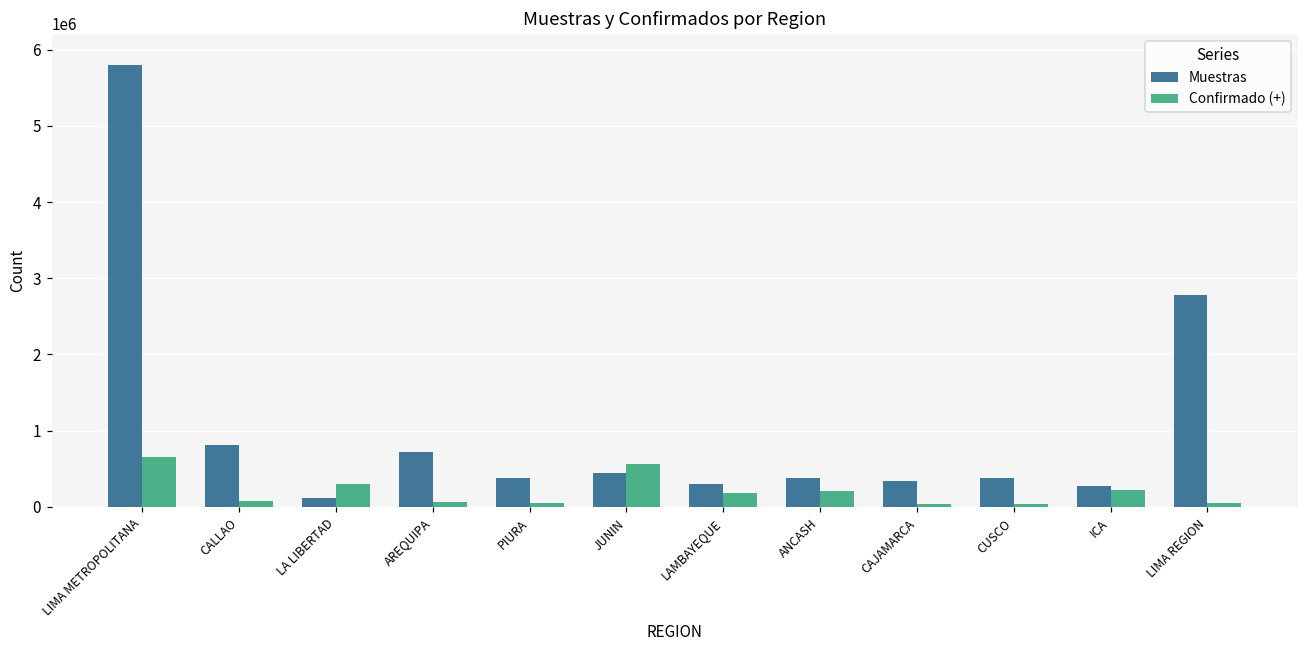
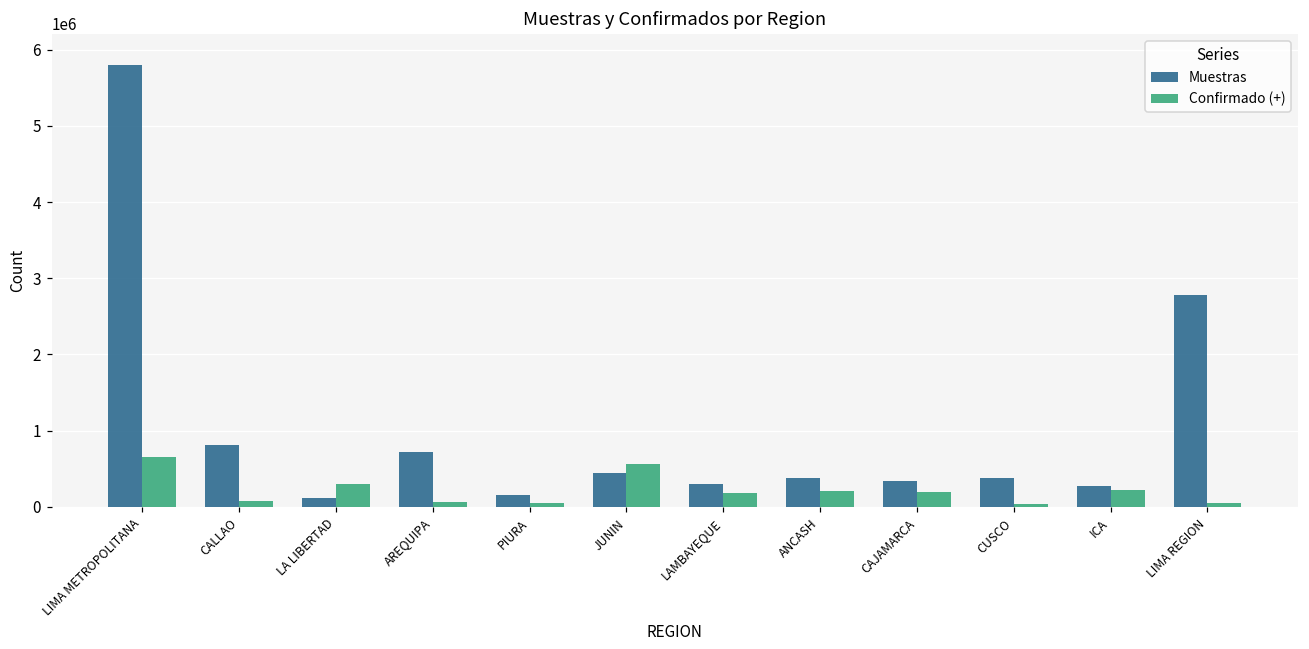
Muestras, PIURA: 400000 -> 200000
Confirmado (+), CAJAMARCA: 0 -> 200000
